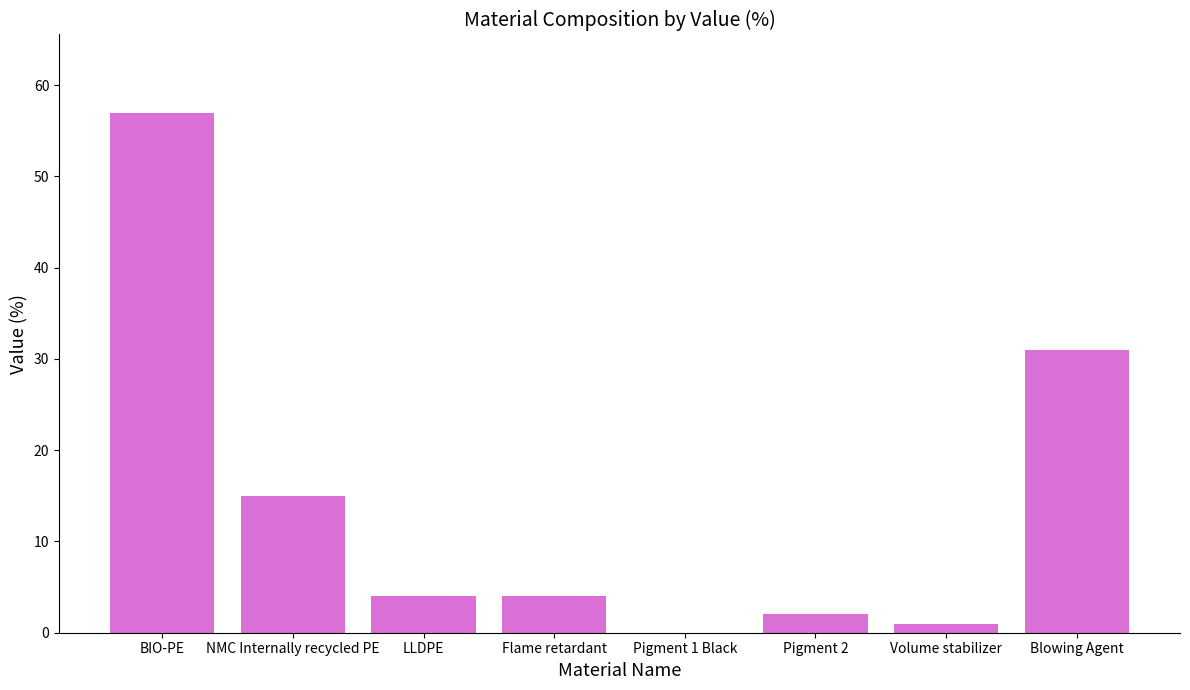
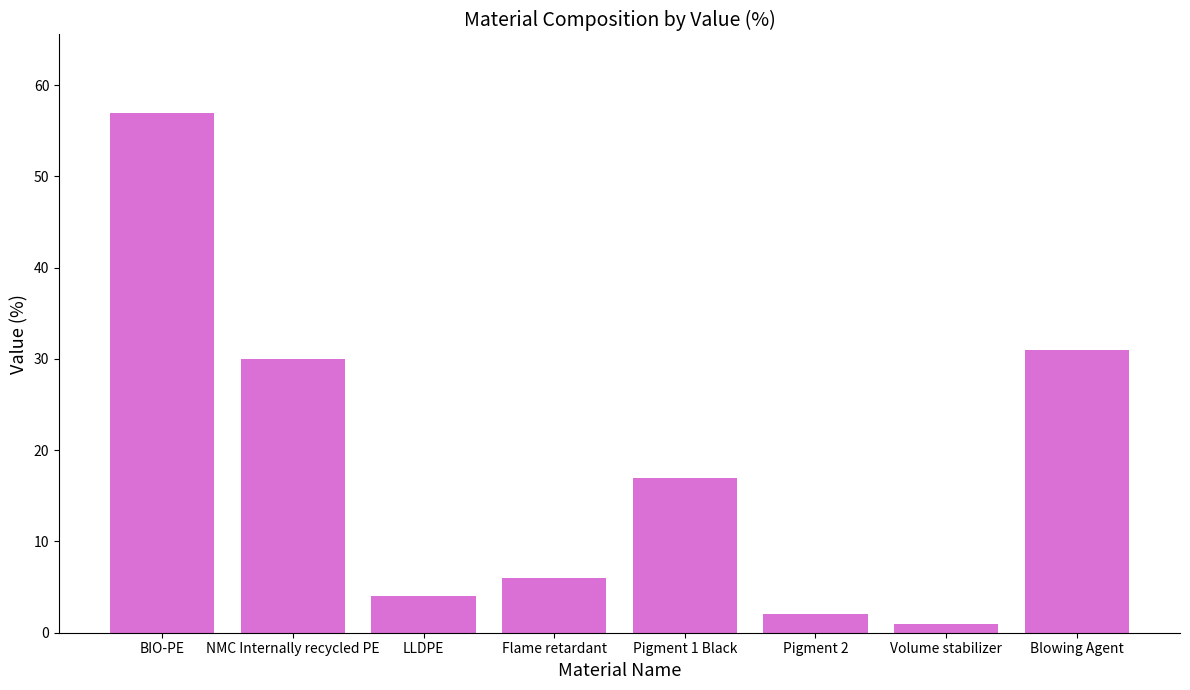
NMC Internally recycled PE: 15 -> 30
Flame retardant: 4 -> 6
Pigment 1 Black: 0 -> 17
